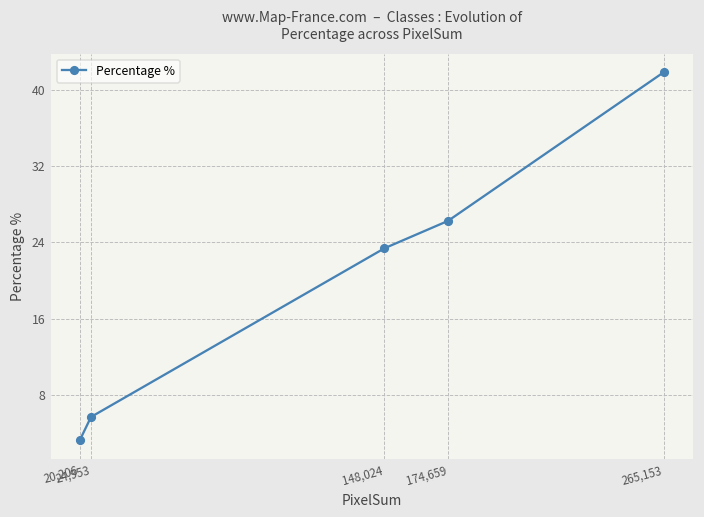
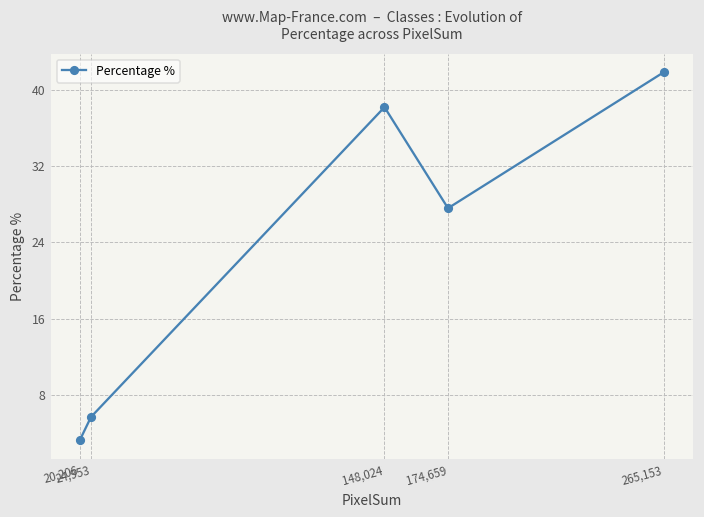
148,024: 23 -> 38
174,659: 26 -> 28
